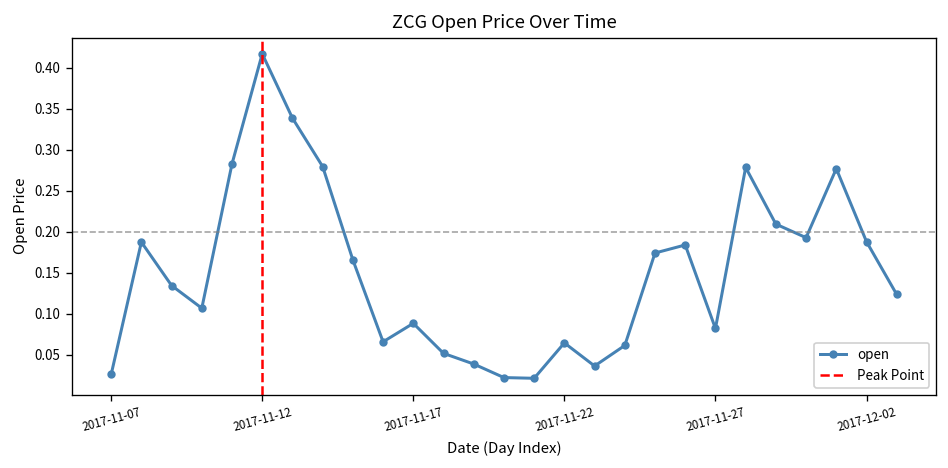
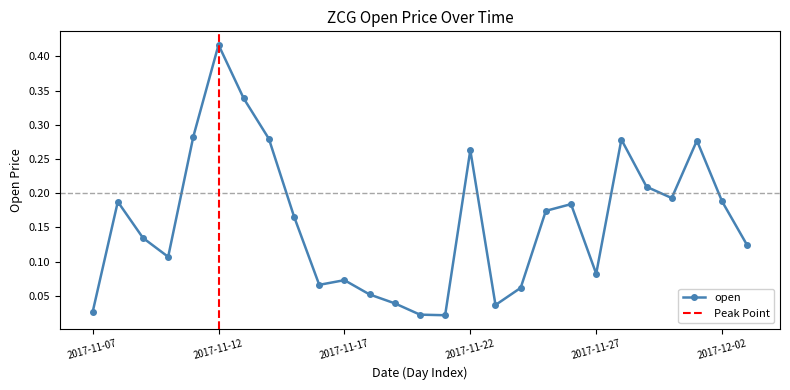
2017-11-17: 0.09 -> 0.07
2017-11-22: 0.06 -> 0.26
